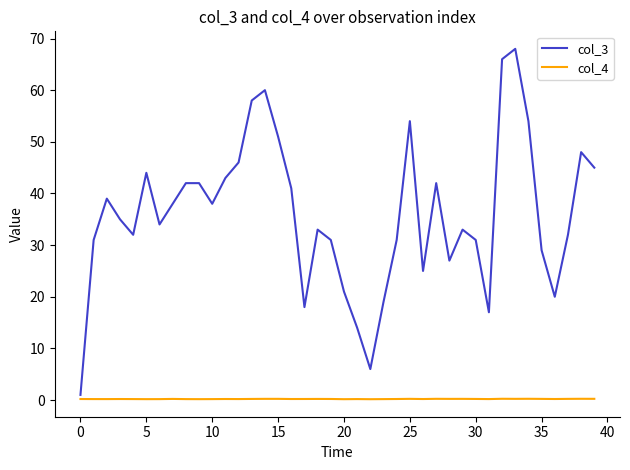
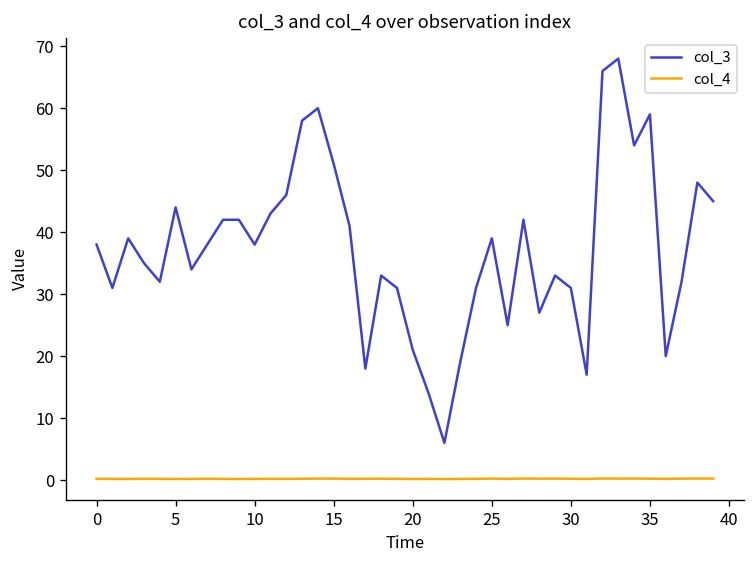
col_3, 0: 1 -> 38
col_3, 25: 54 -> 39
col_3, 35: 29 -> 59
